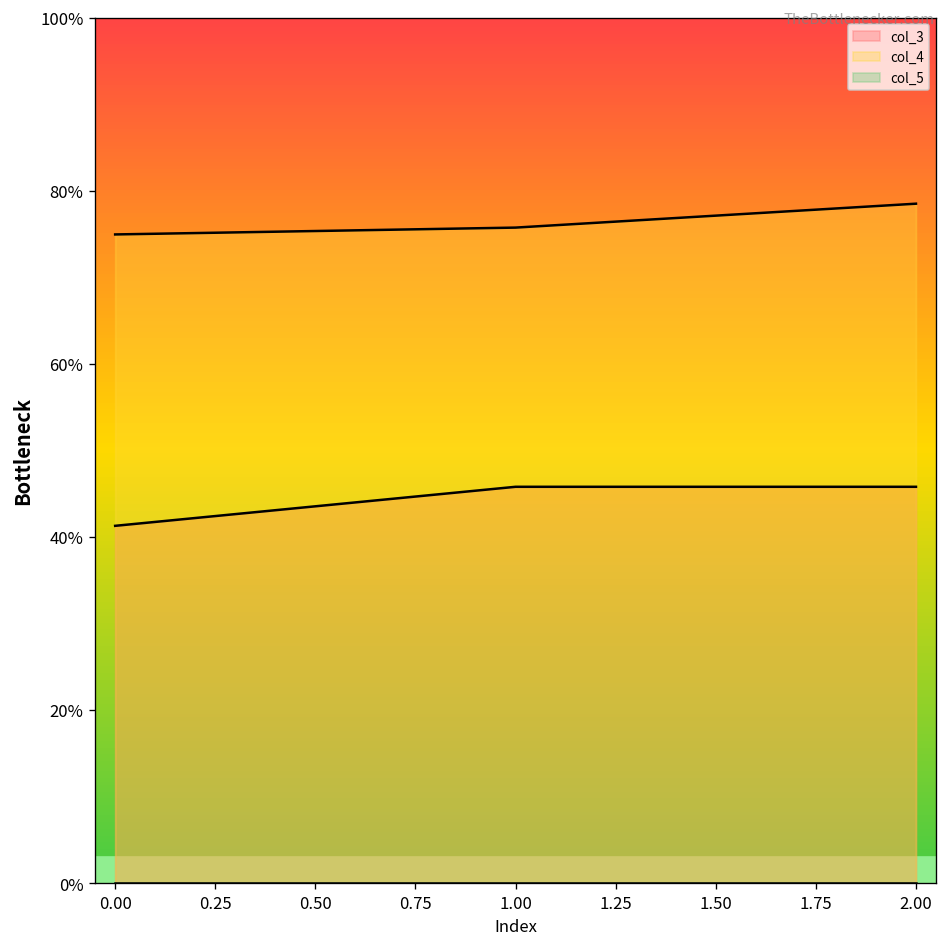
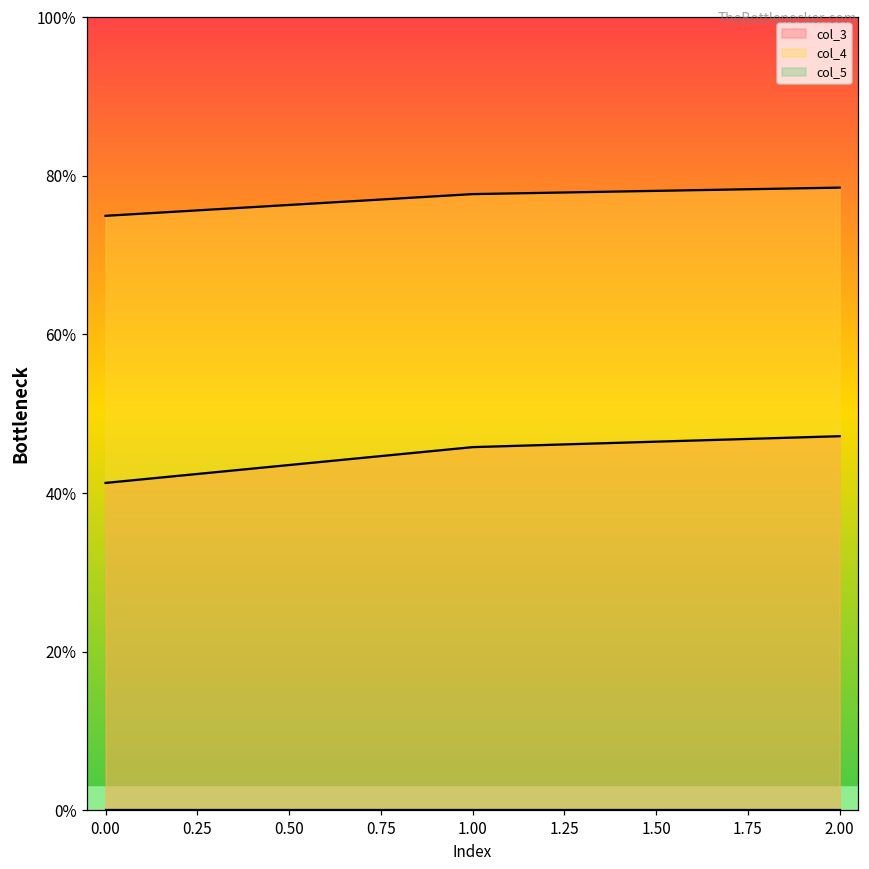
col_4, 1.00: 76% -> 78%
col_3, 2.00: 46% -> 47%
